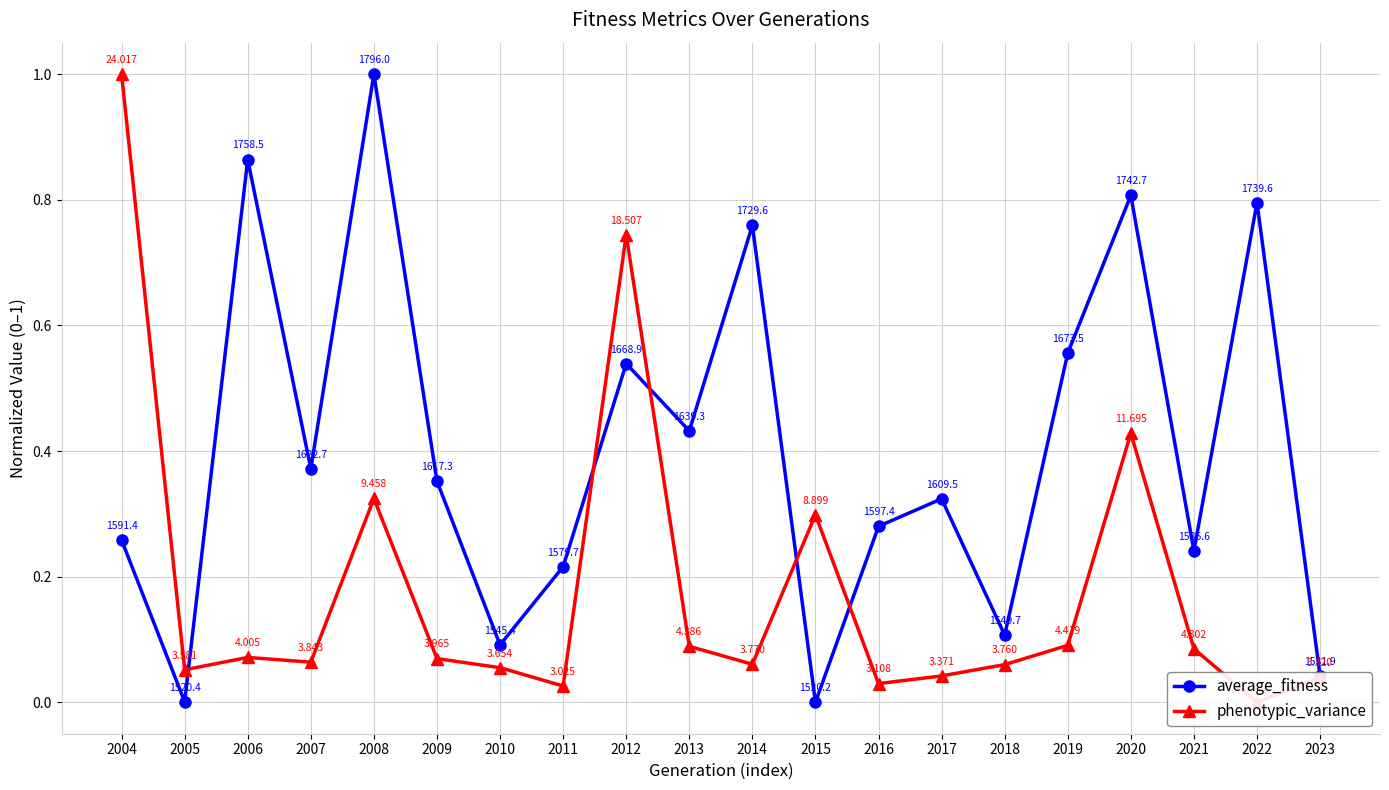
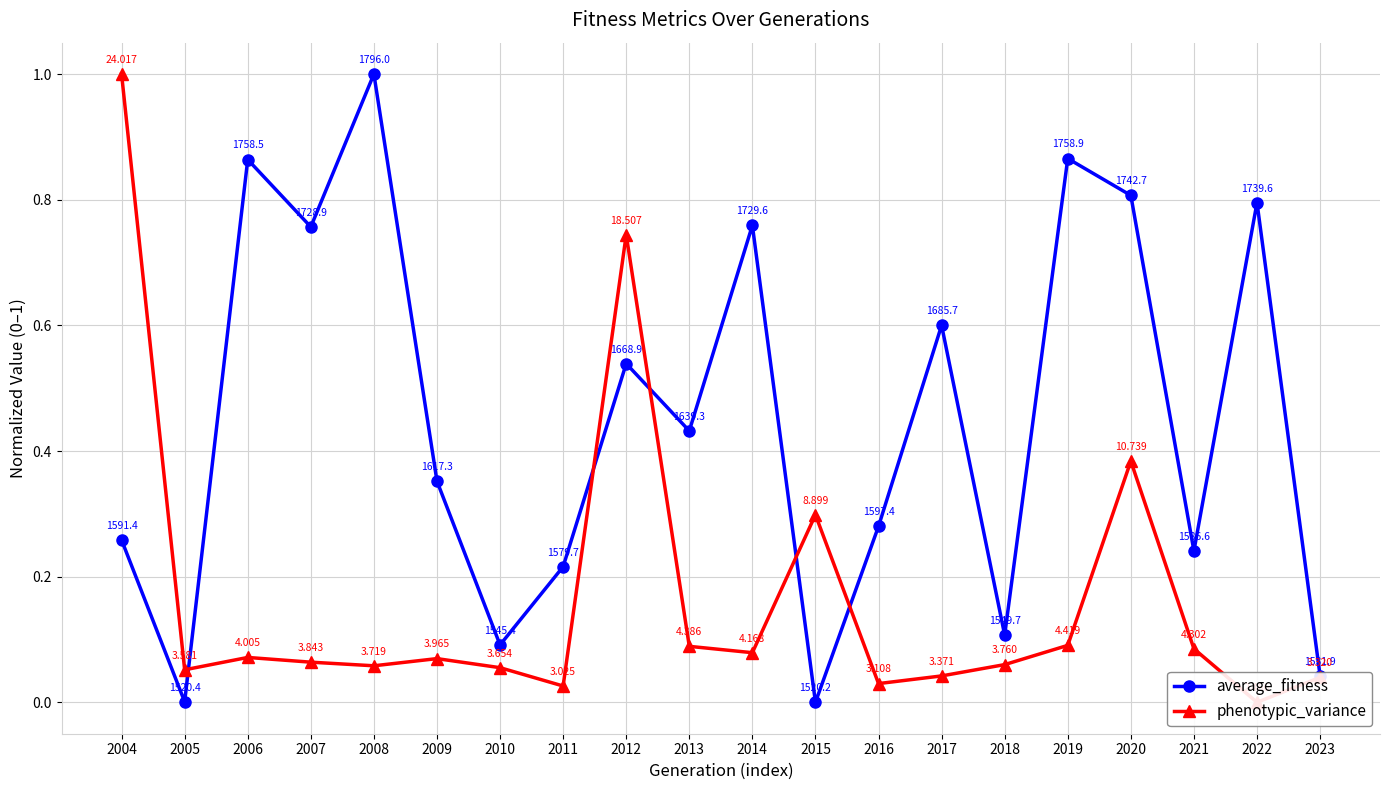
average_fitness, 2007: 1622.7 -> 1728.9
phenotypic_variance, 2008: 9.458 -> 3.719
phenotypic_variance, 2014: 3.770 -> 4.168
average_fitness, 2017: 1609.5 -> 1685.7
average_fitness, 2019: 1673.5 -> 1758.9
phenotypic_variance, 2020: 11.695 -> 10.739
